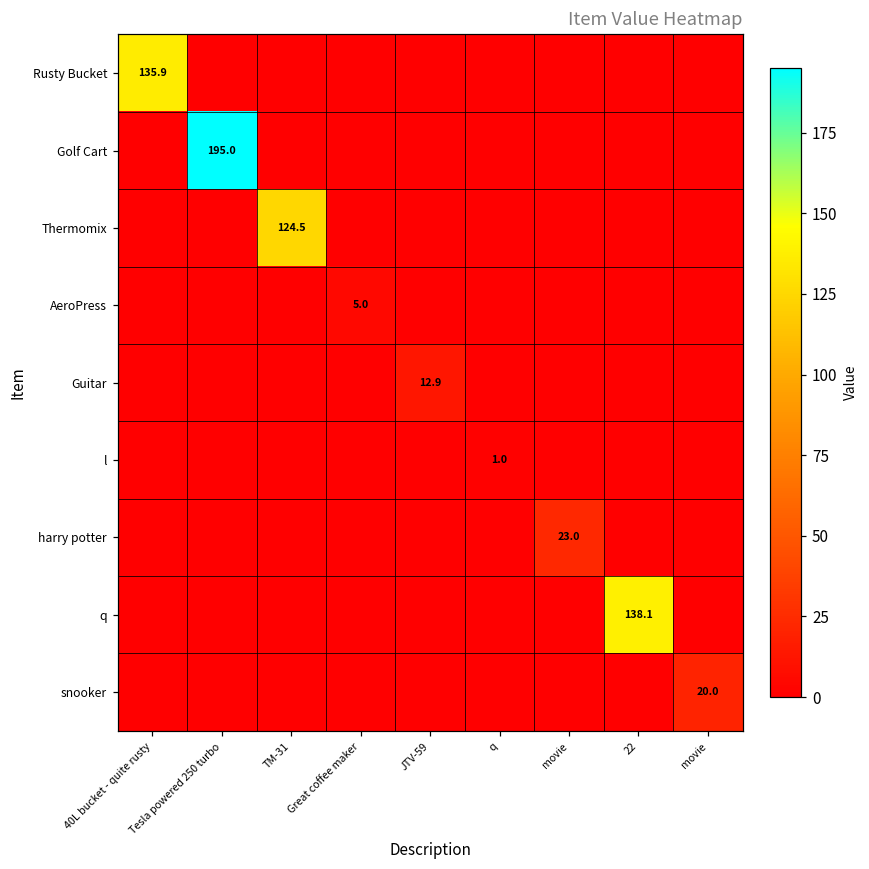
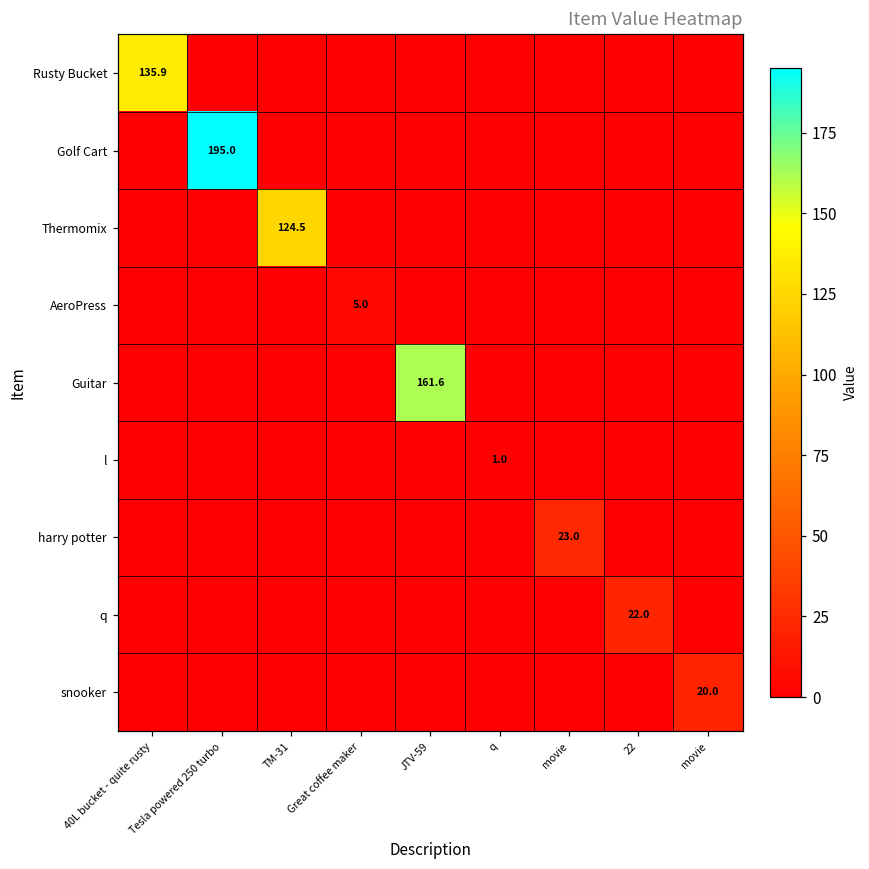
Guitar, JTV-59: 12.9 -> 161.6
q, 22: 138.1 -> 22.0
